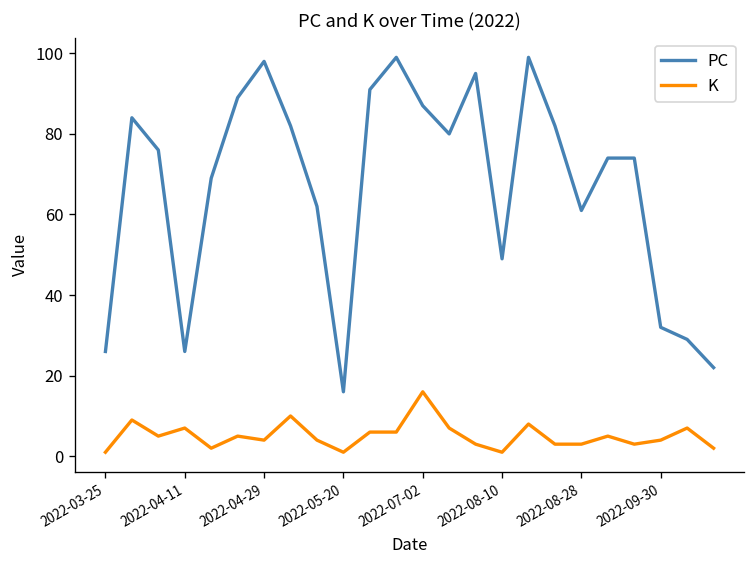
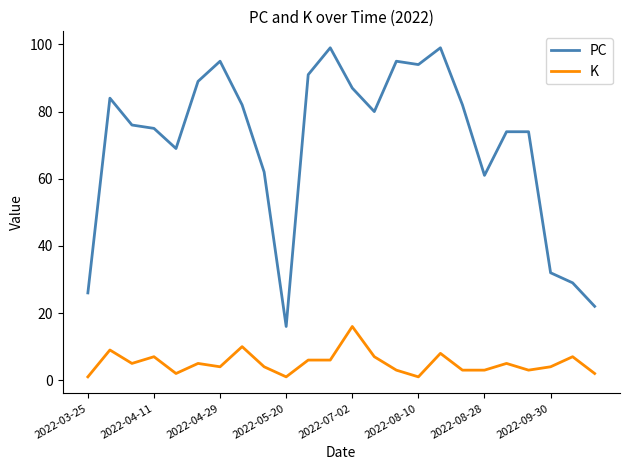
PC, 2022-04-11: 26 -> 75
PC, 2022-04-29: 98 -> 95
PC, 2022-08-10: 49 -> 94
